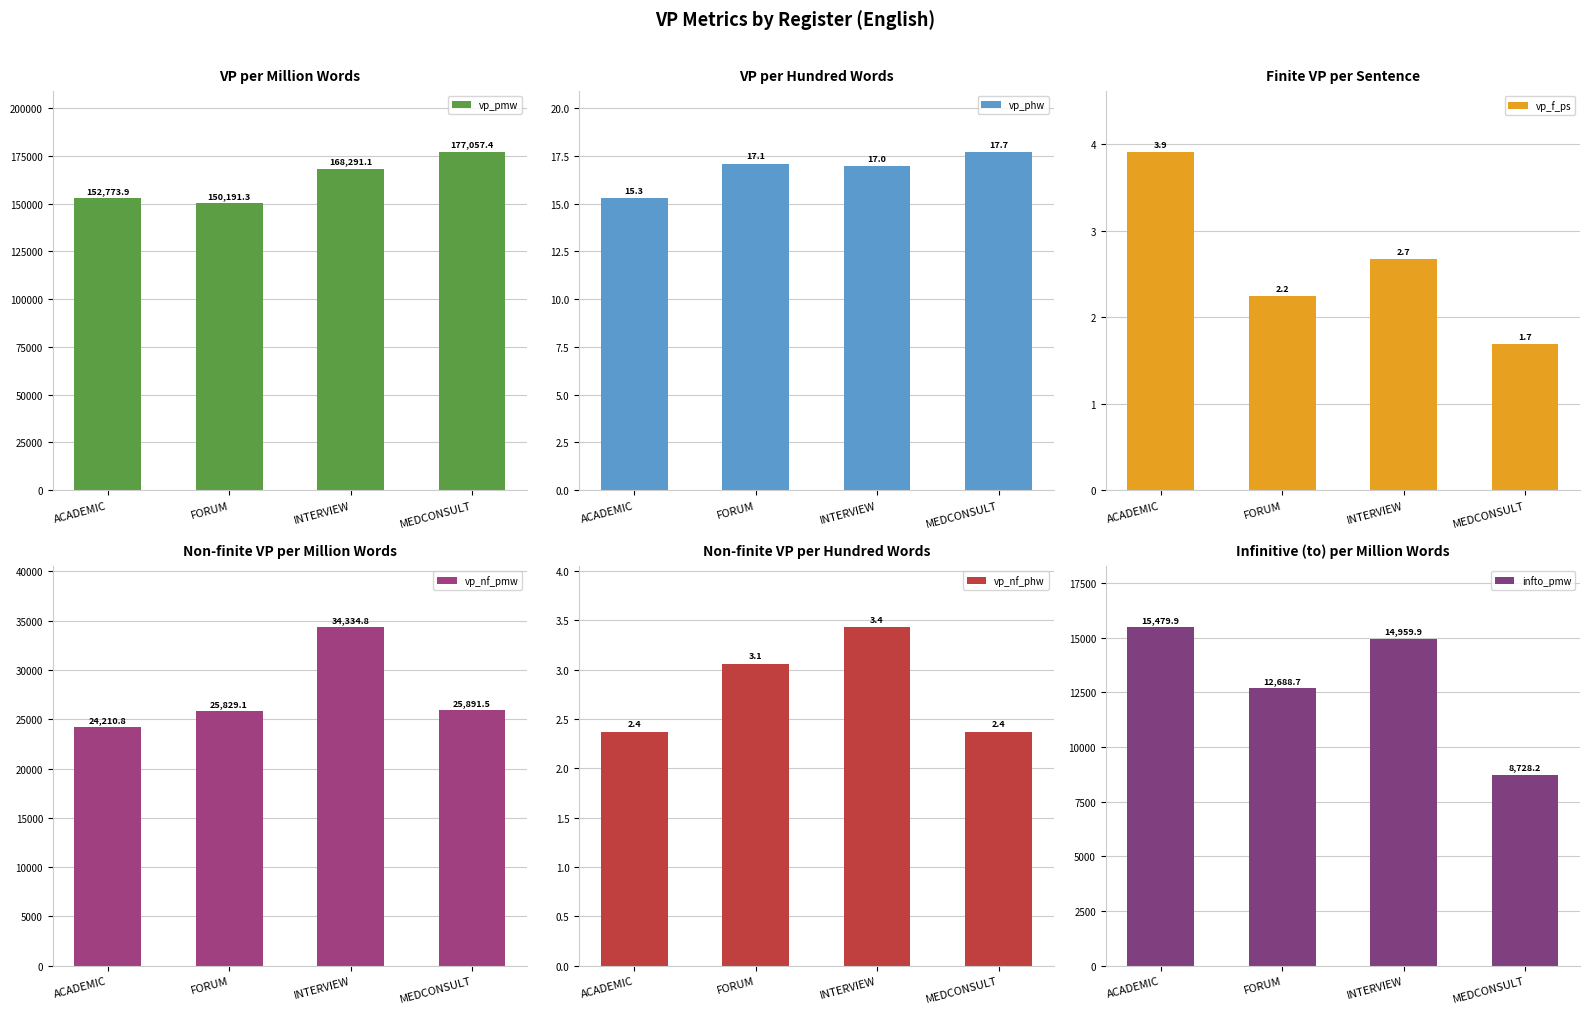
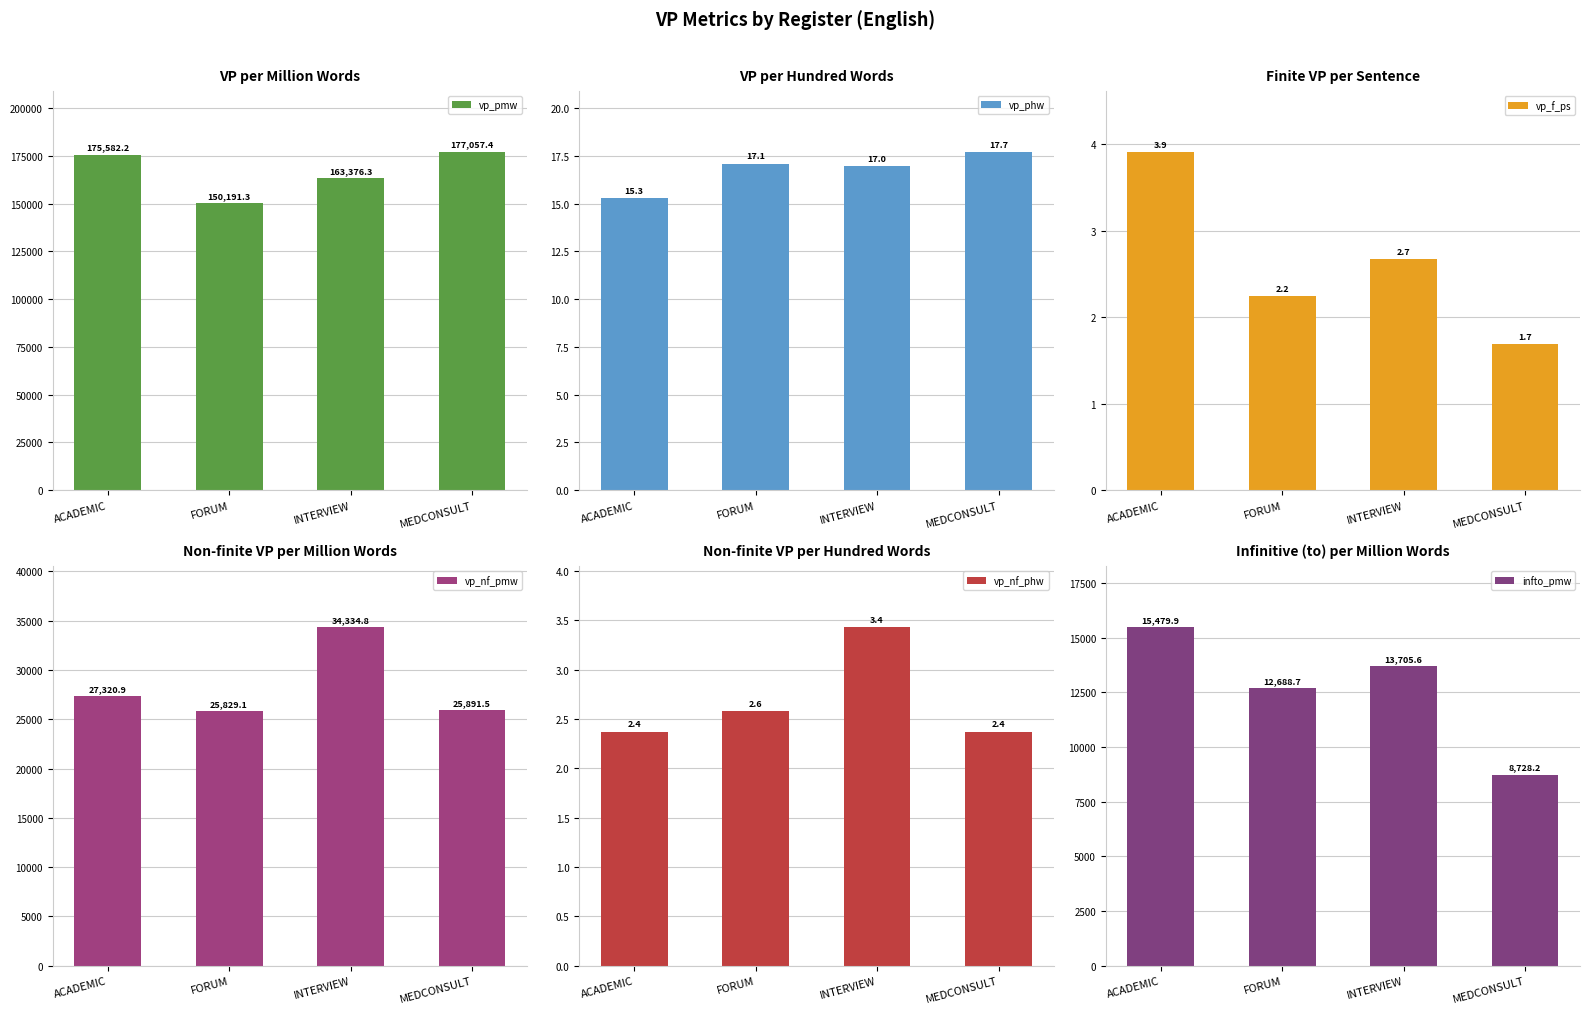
VP per Million Words, ACADEMIC: 152,773.9 -> 175,582.2
VP per Million Words, INTERVIEW: 168,291.1 -> 163,376.3
Non-finite VP per Million Words, ACADEMIC: 24,210.8 -> 27,320.9
Non-finite VP per Hundred Words, FORUM: 3.1 -> 2.6
Infinitive (to) per Million Words, INTERVIEW: 14,959.9 -> 13,705.6
